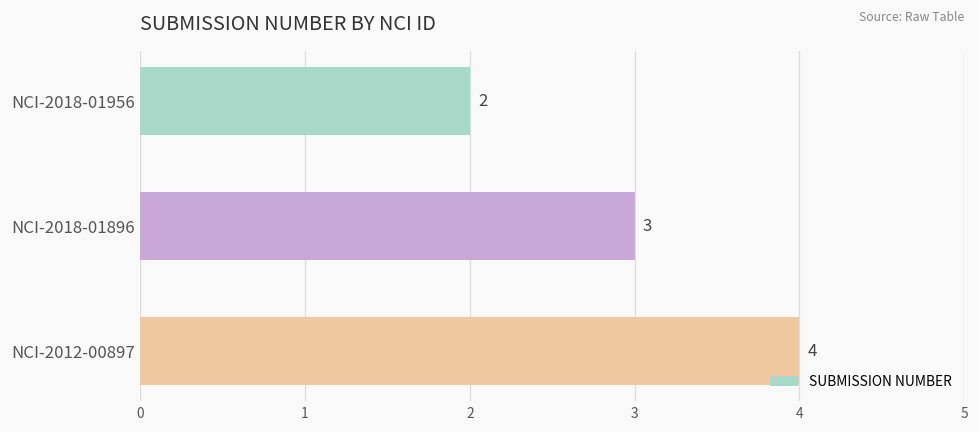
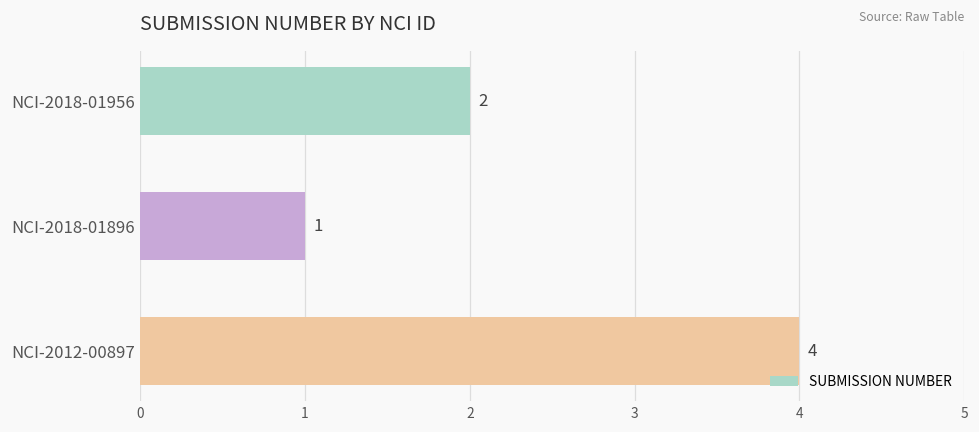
NCI-2018-01896: 3 -> 1
